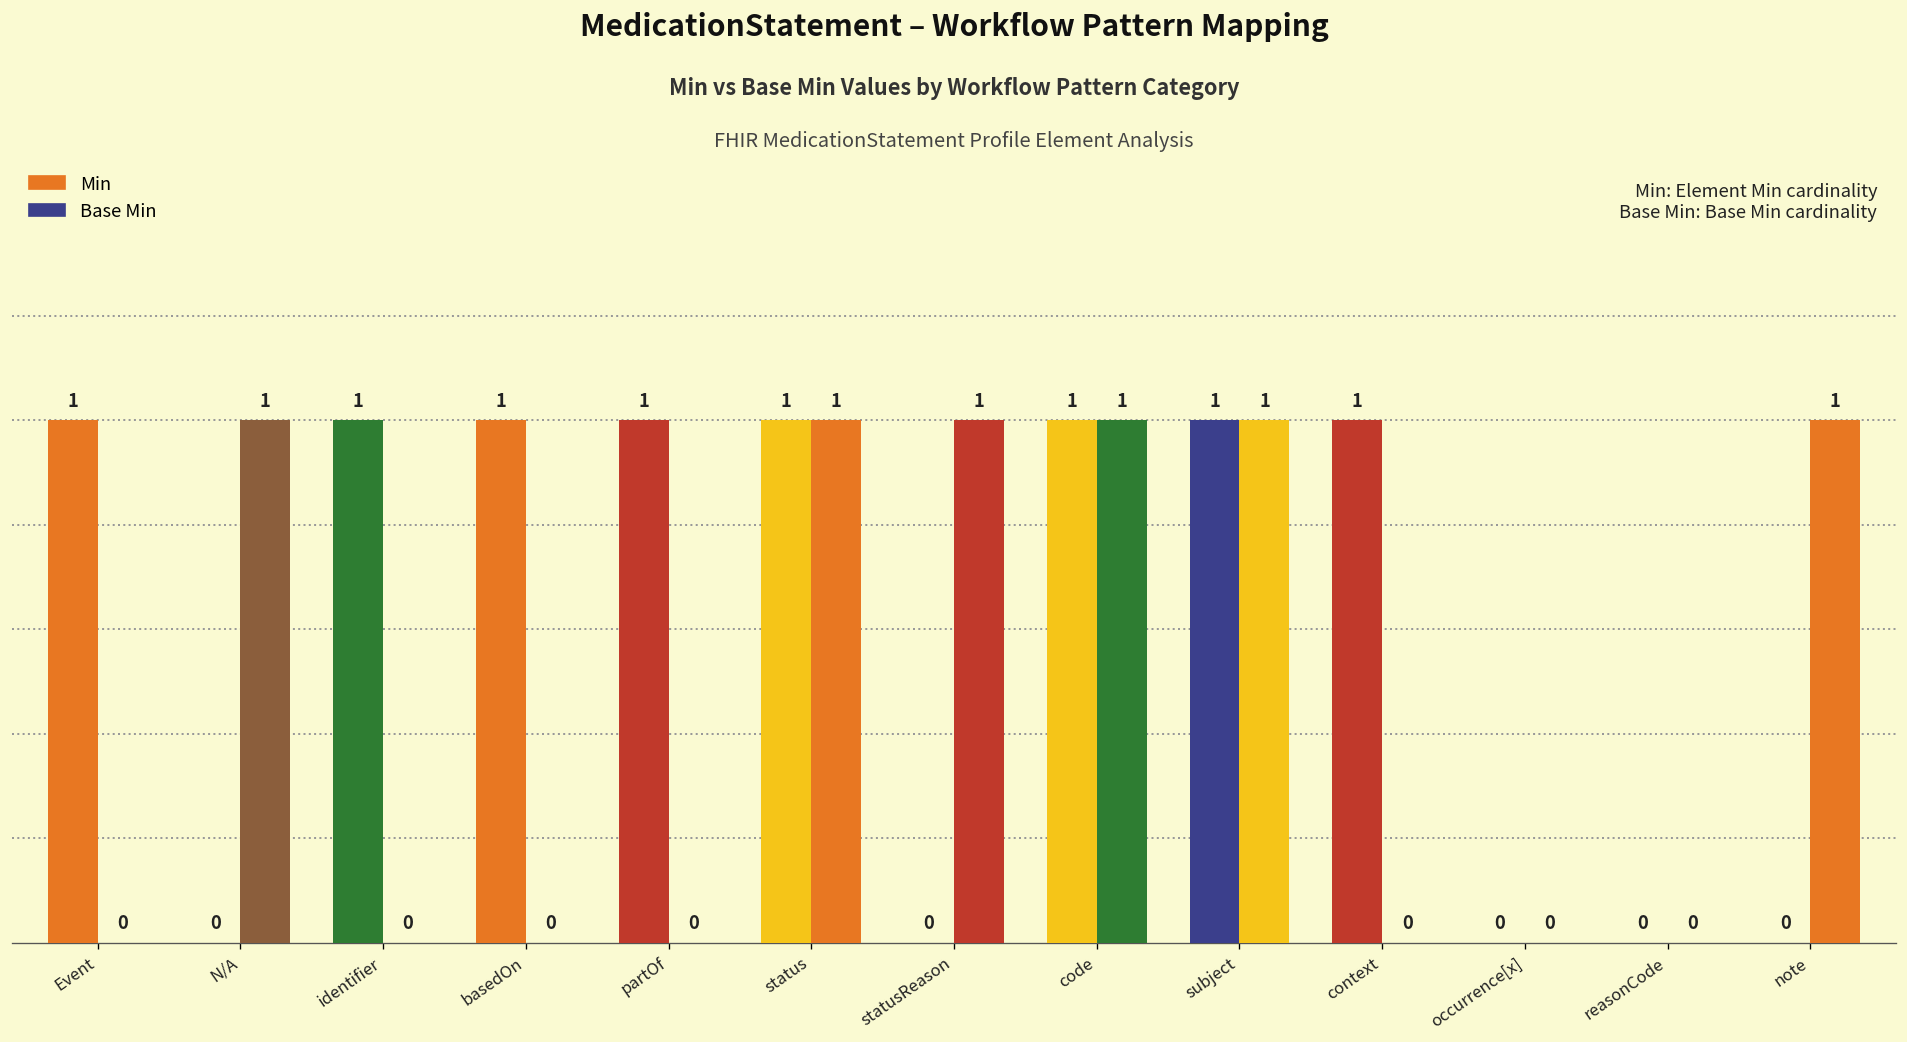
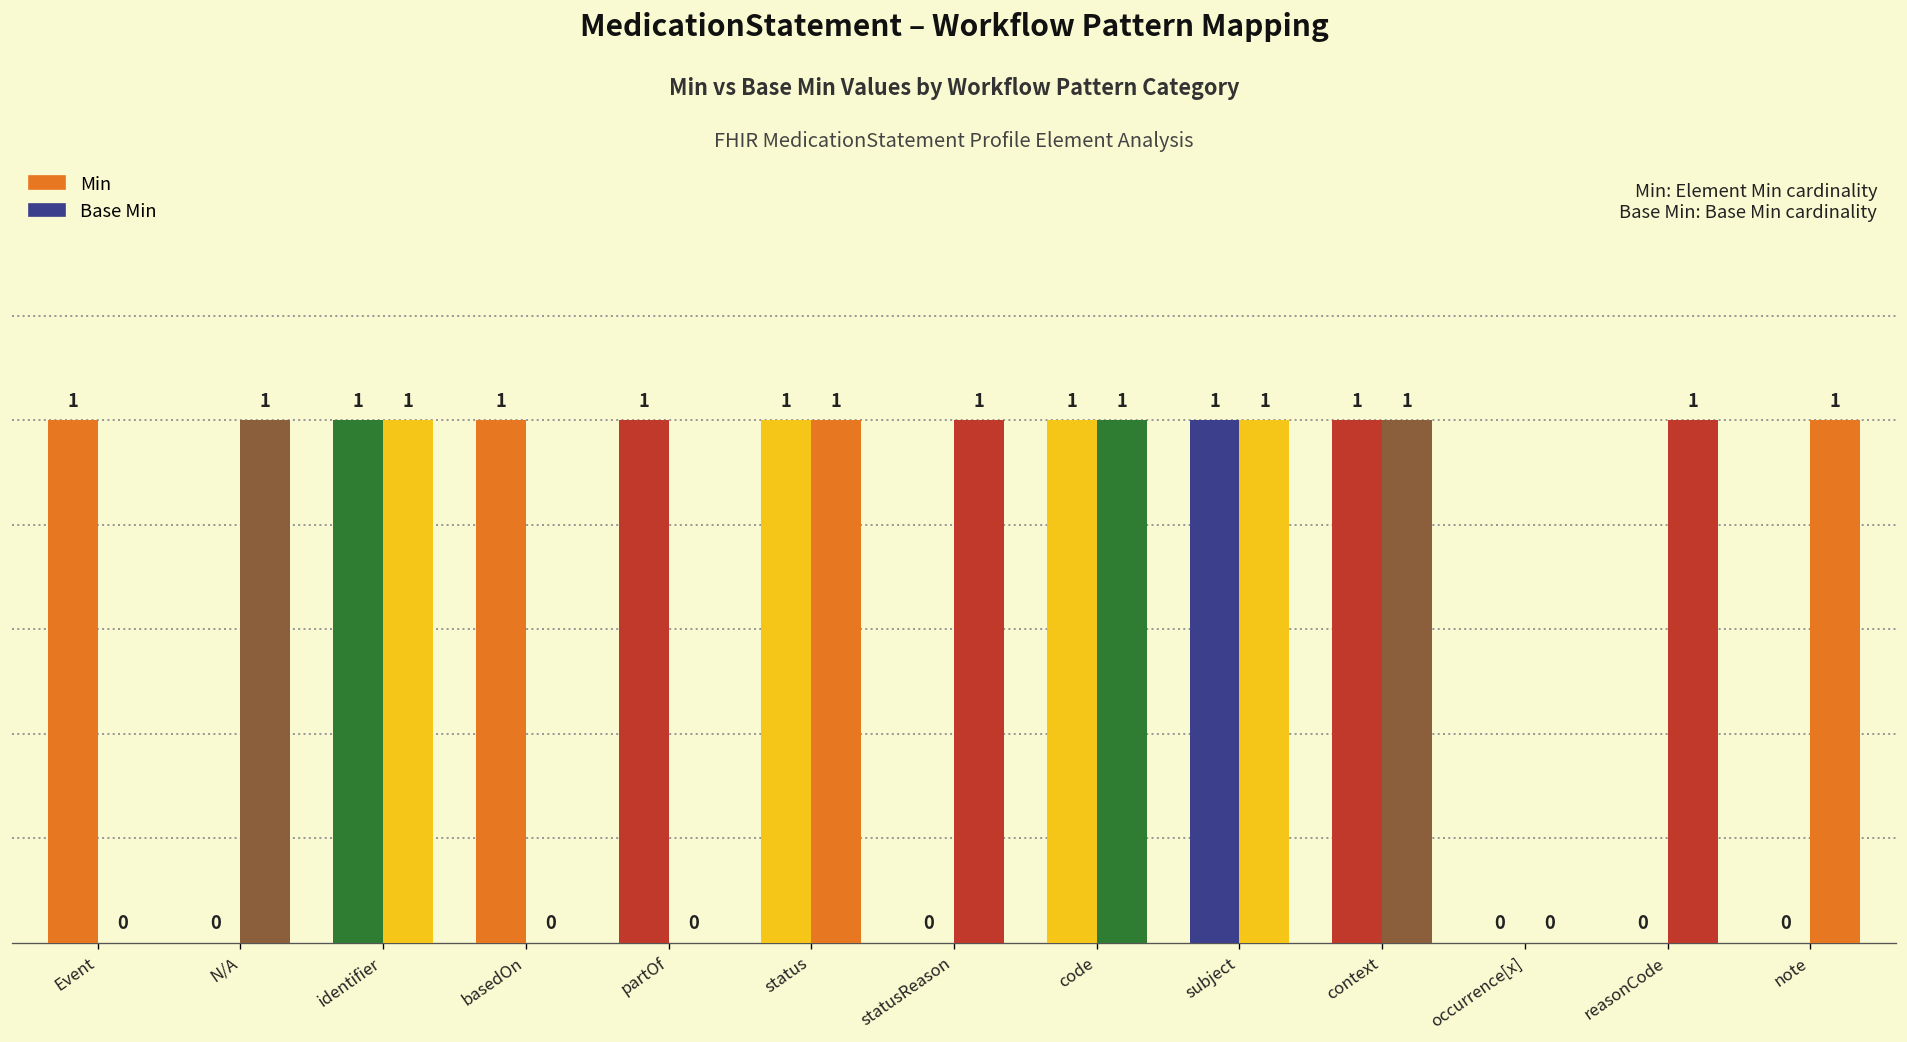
Base Min, identifier: 0 -> 1
Base Min, context: 0 -> 1
Base Min, reasonCode: 0 -> 1
